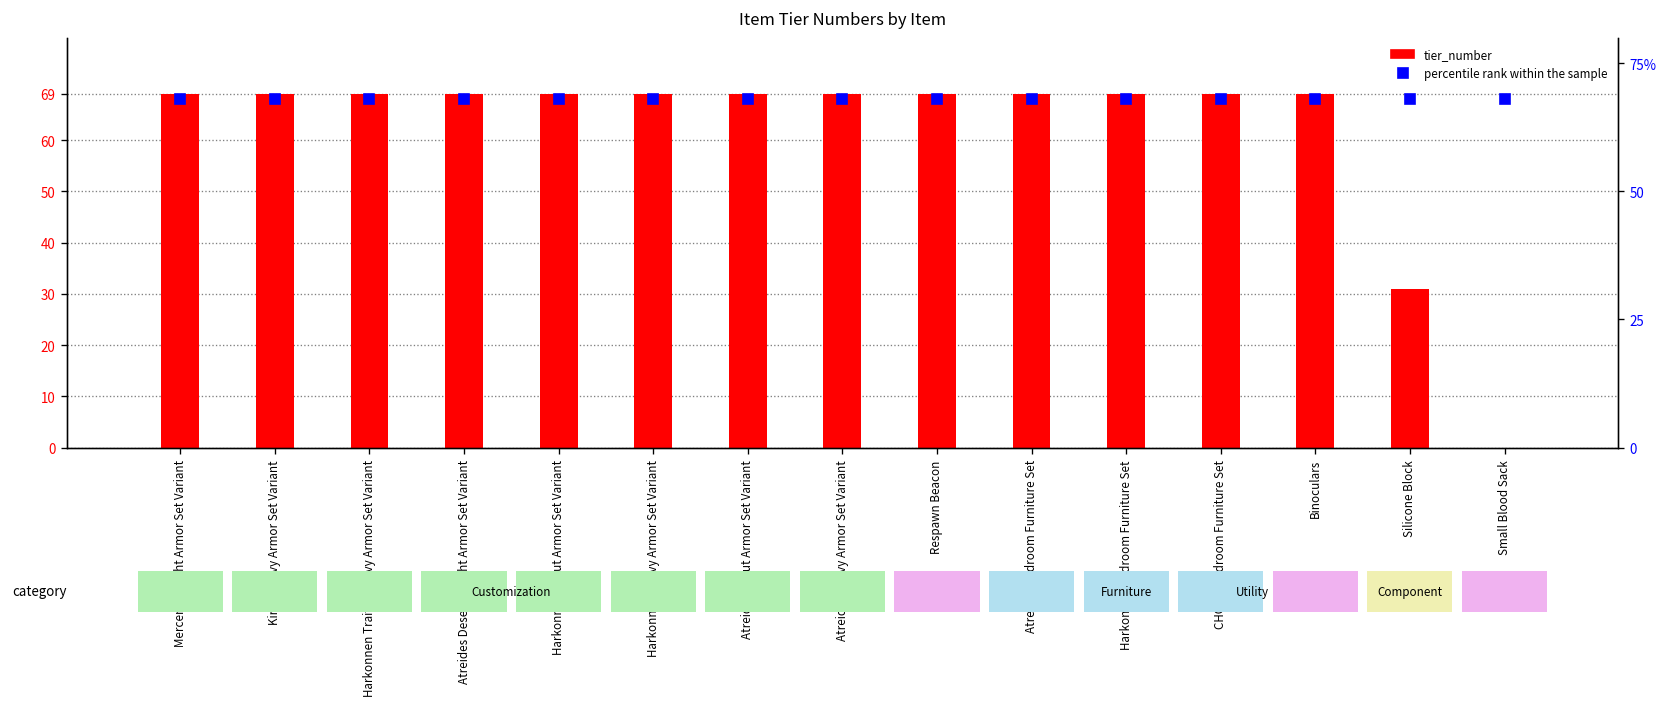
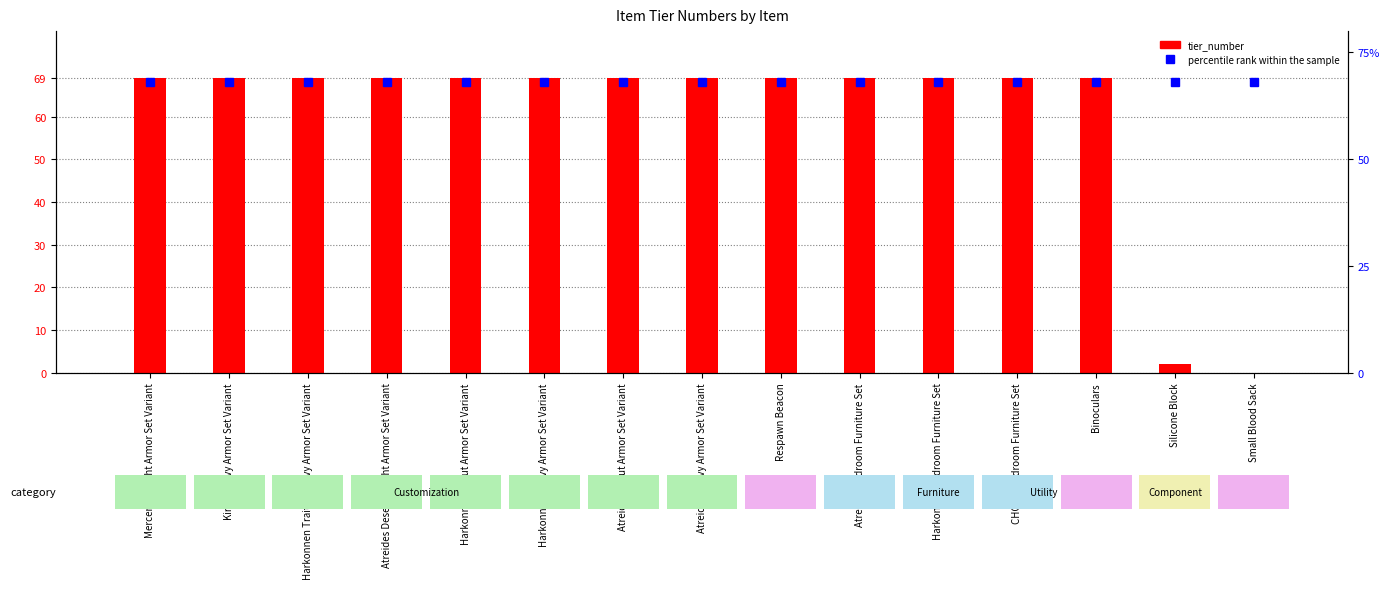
tier_number, Silicone Block: 31 -> 2
